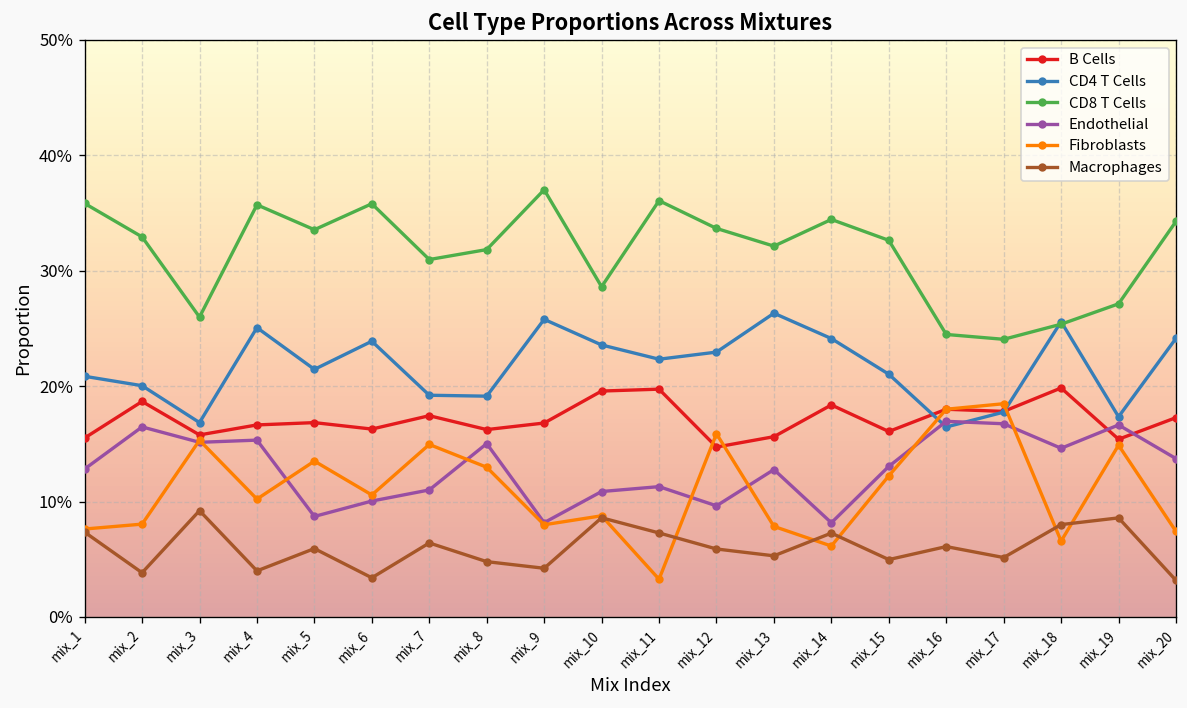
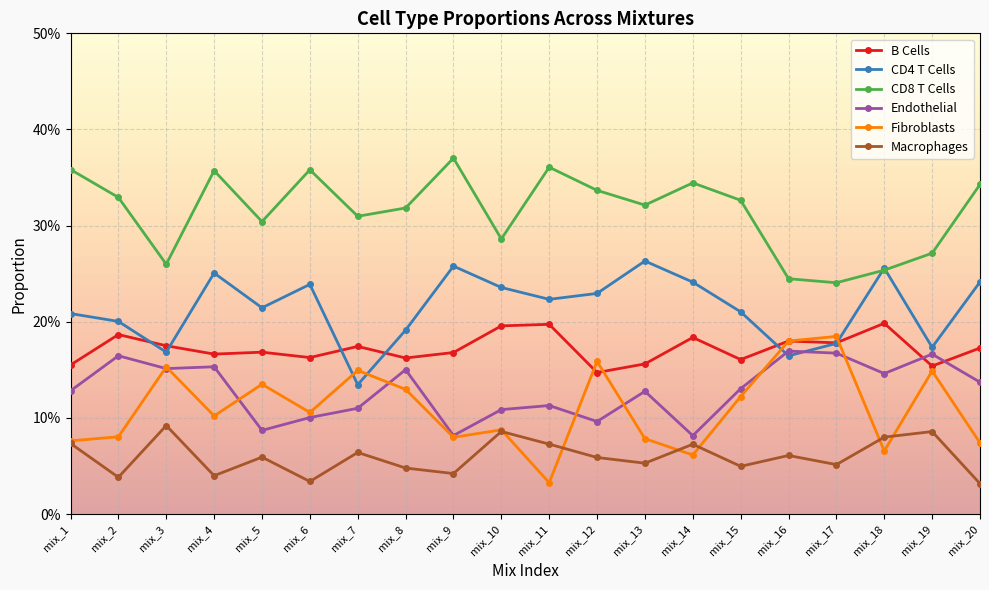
B Cells, mix_3: 16% -> 18%
CD8 T Cells, mix_5: 34% -> 30%
CD4 T Cells, mix_7: 19% -> 13%
